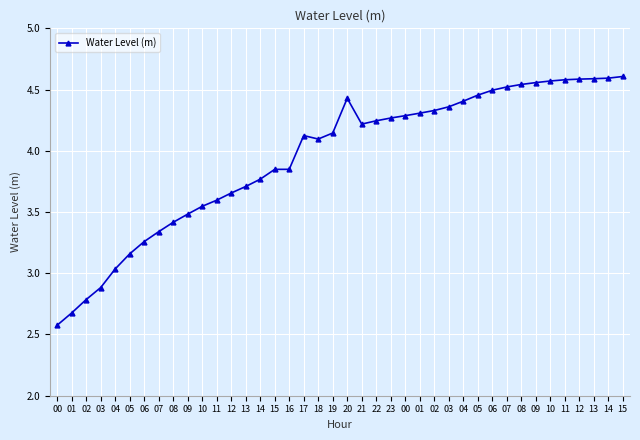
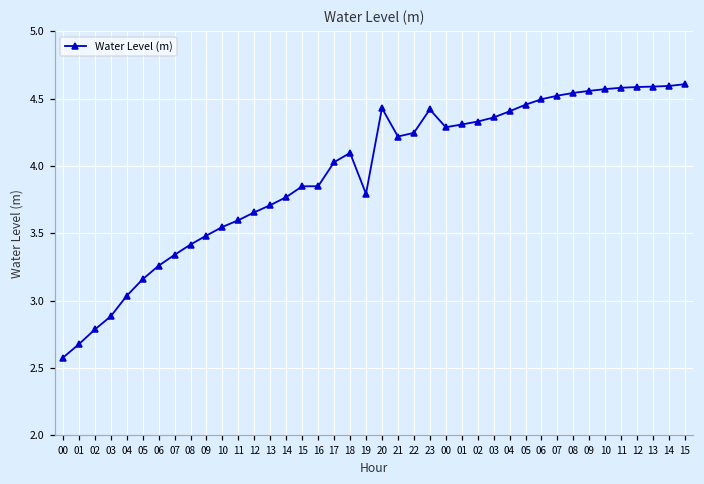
17: 4.12 -> 4.03
19: 4.15 -> 3.79
23: 4.27 -> 4.42
